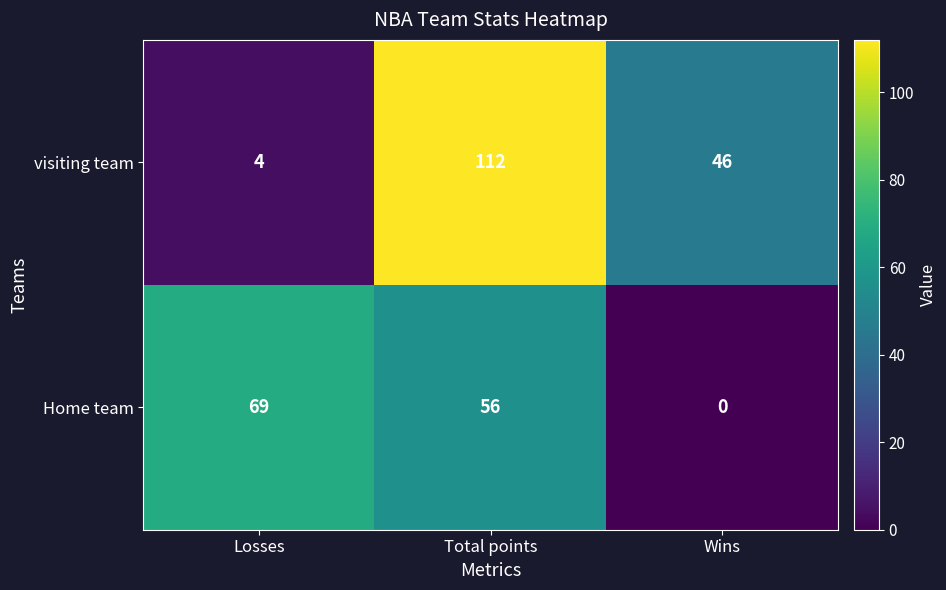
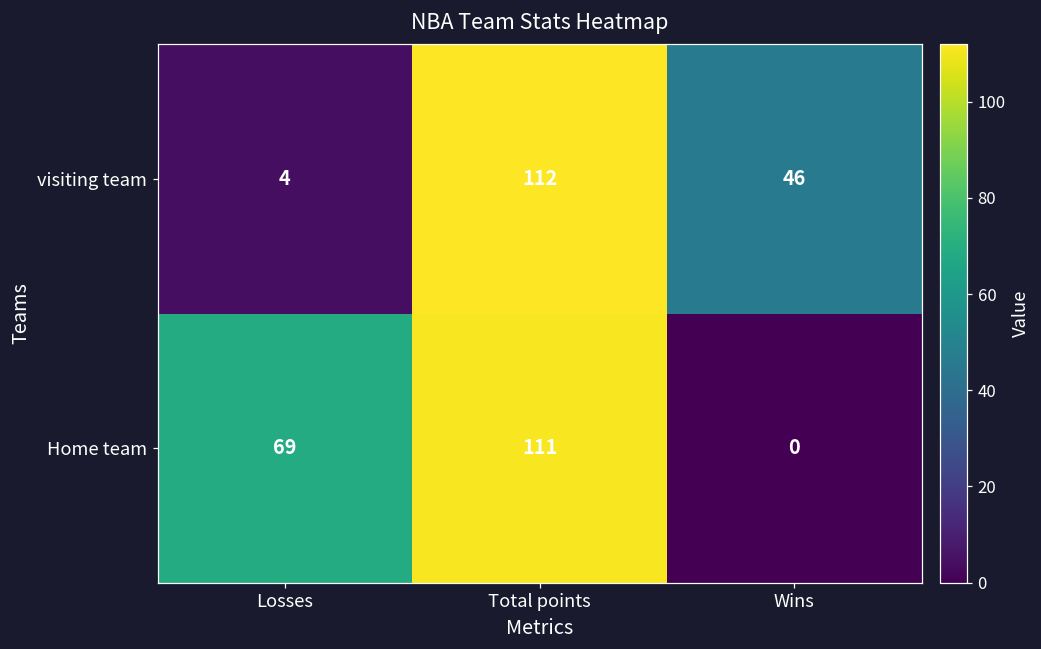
Home team, Total points: 56 -> 111
